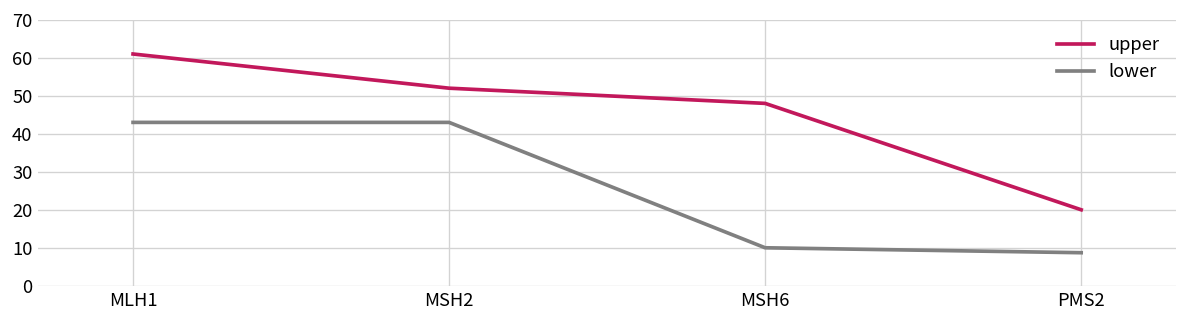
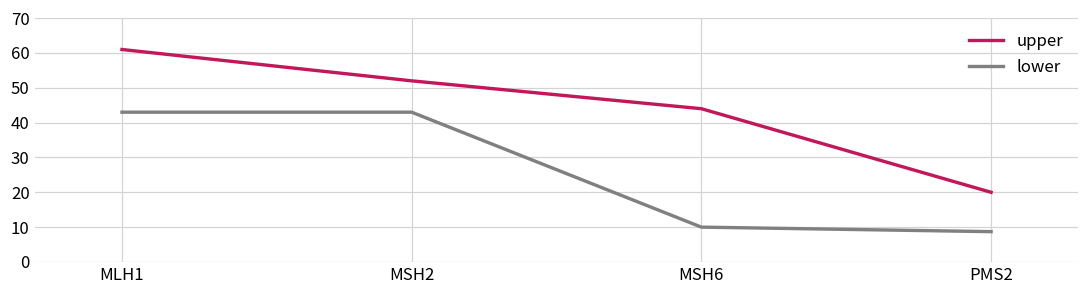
upper, MSH6: 48 -> 44
